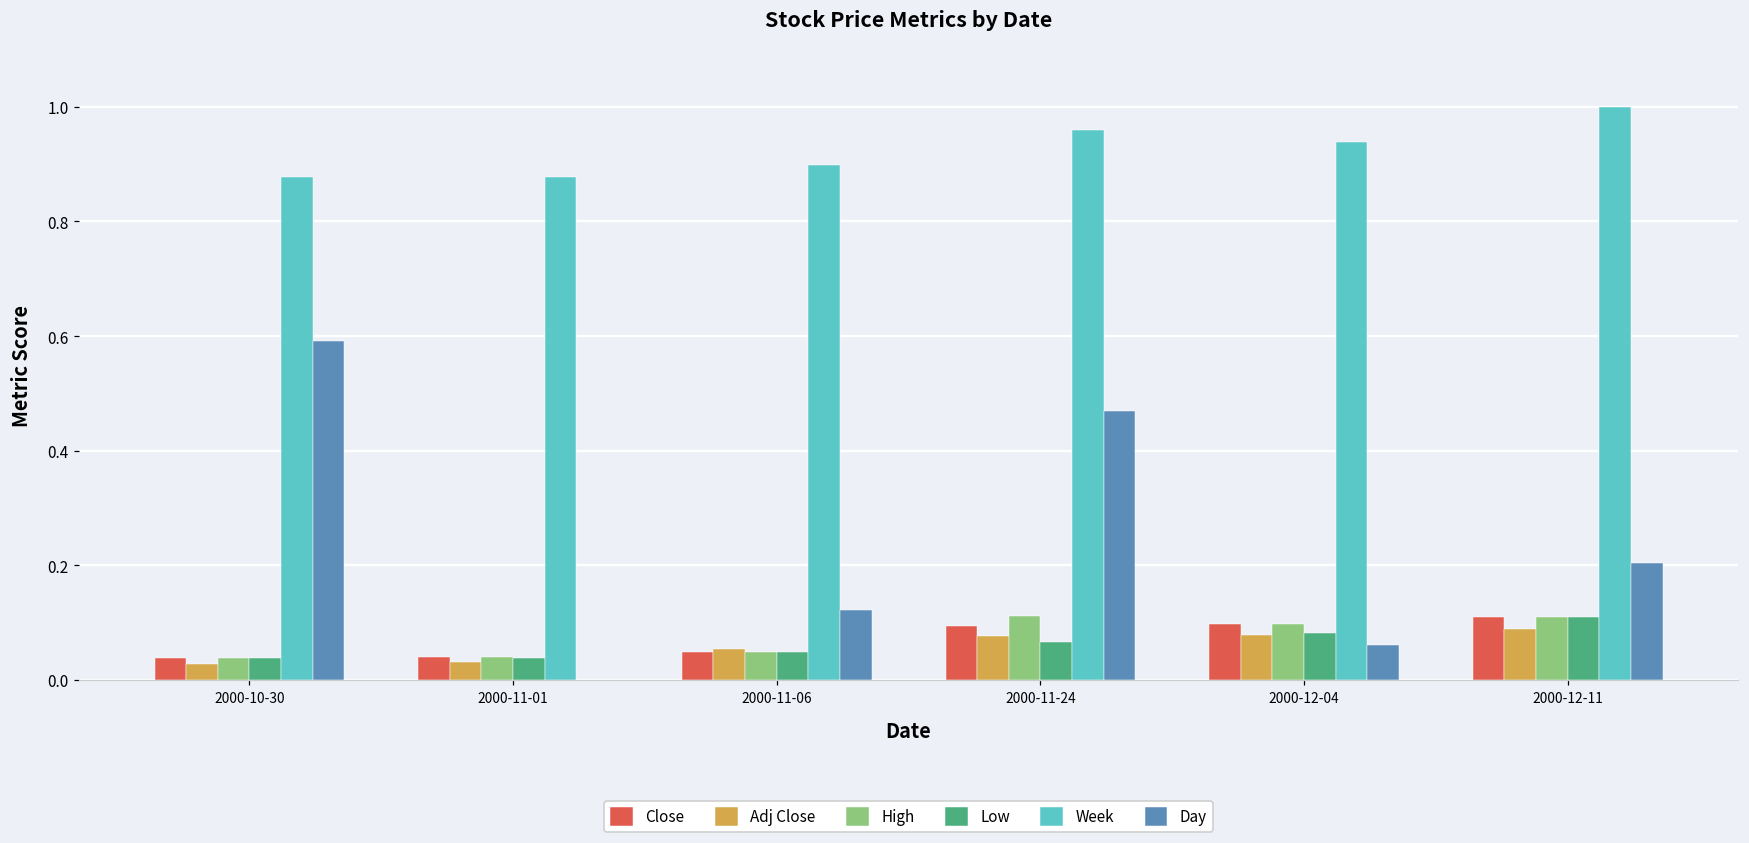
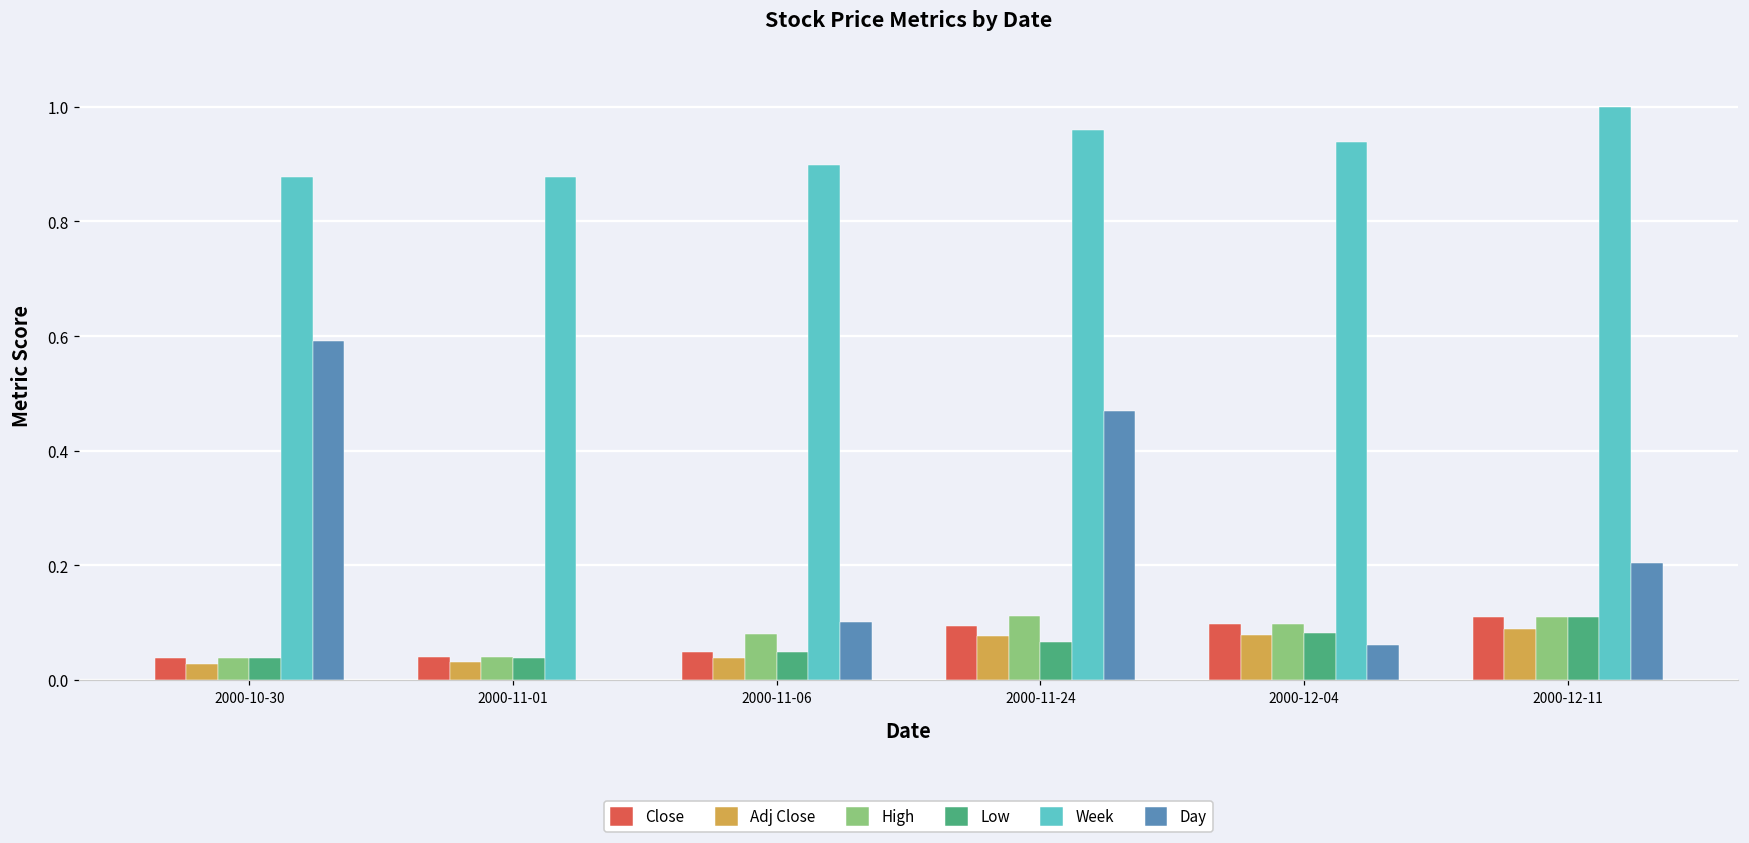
Adj Close, 2000-11-06: 0.05 -> 0.04
High, 2000-11-06: 0.05 -> 0.08
Day, 2000-11-06: 0.12 -> 0.10
